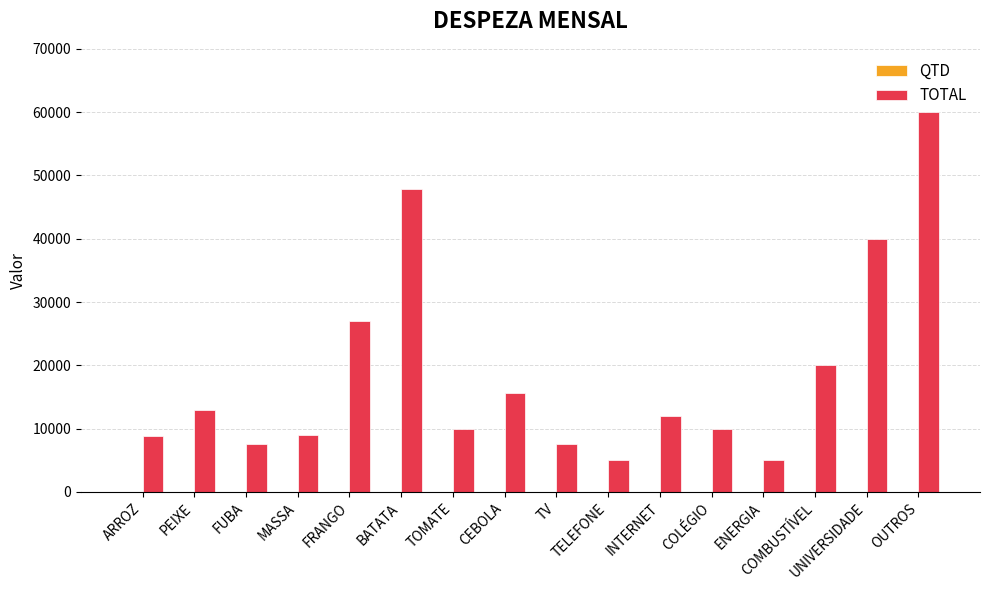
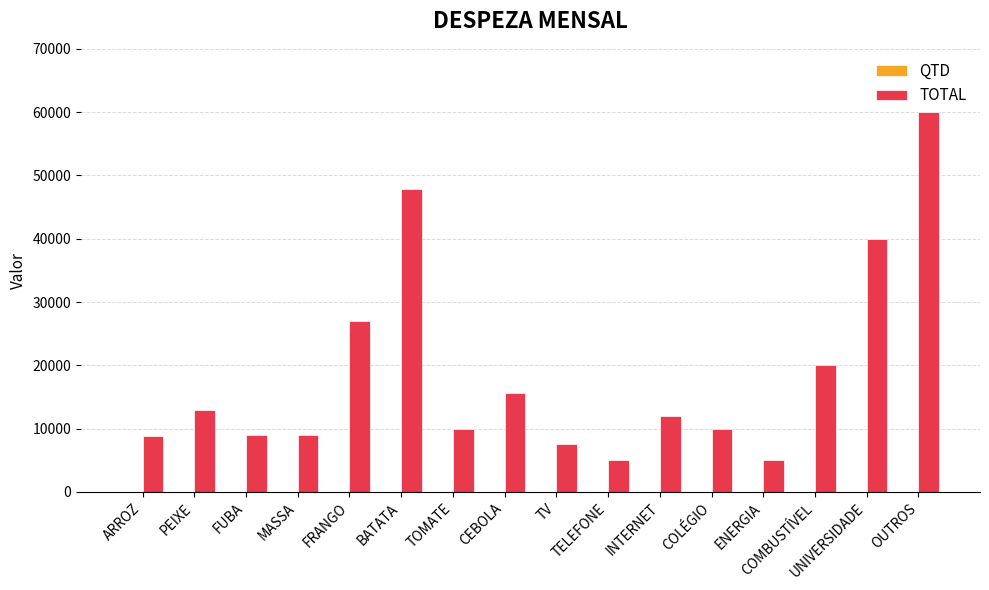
TOTAL, FUBA: 8000 -> 9000
